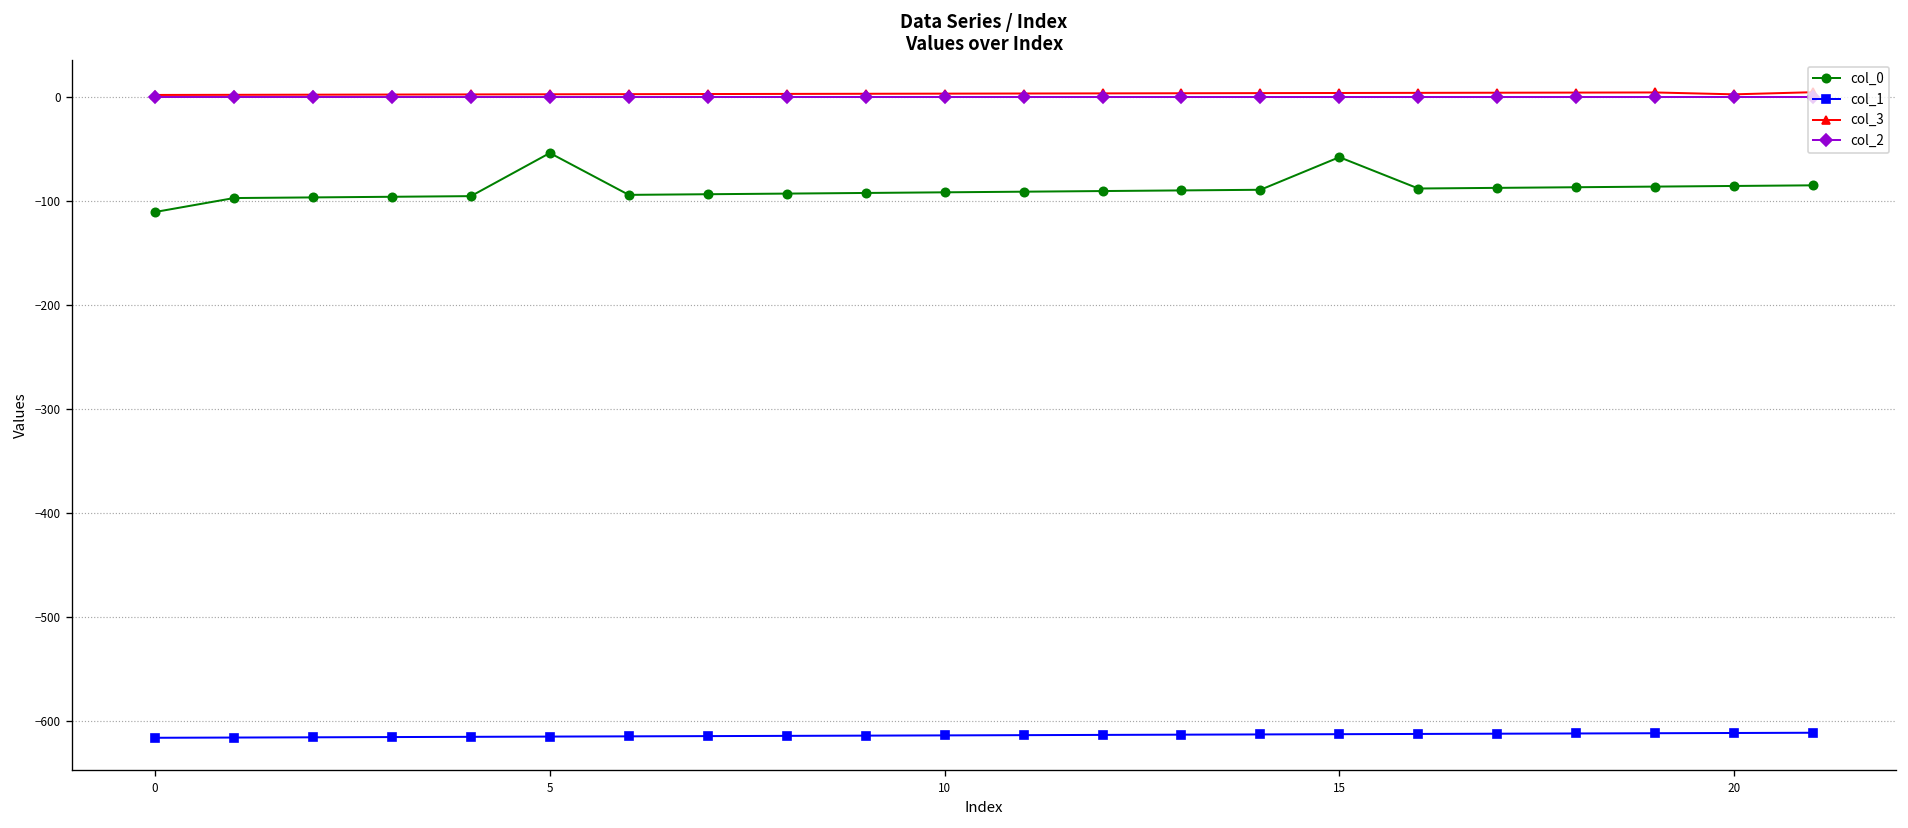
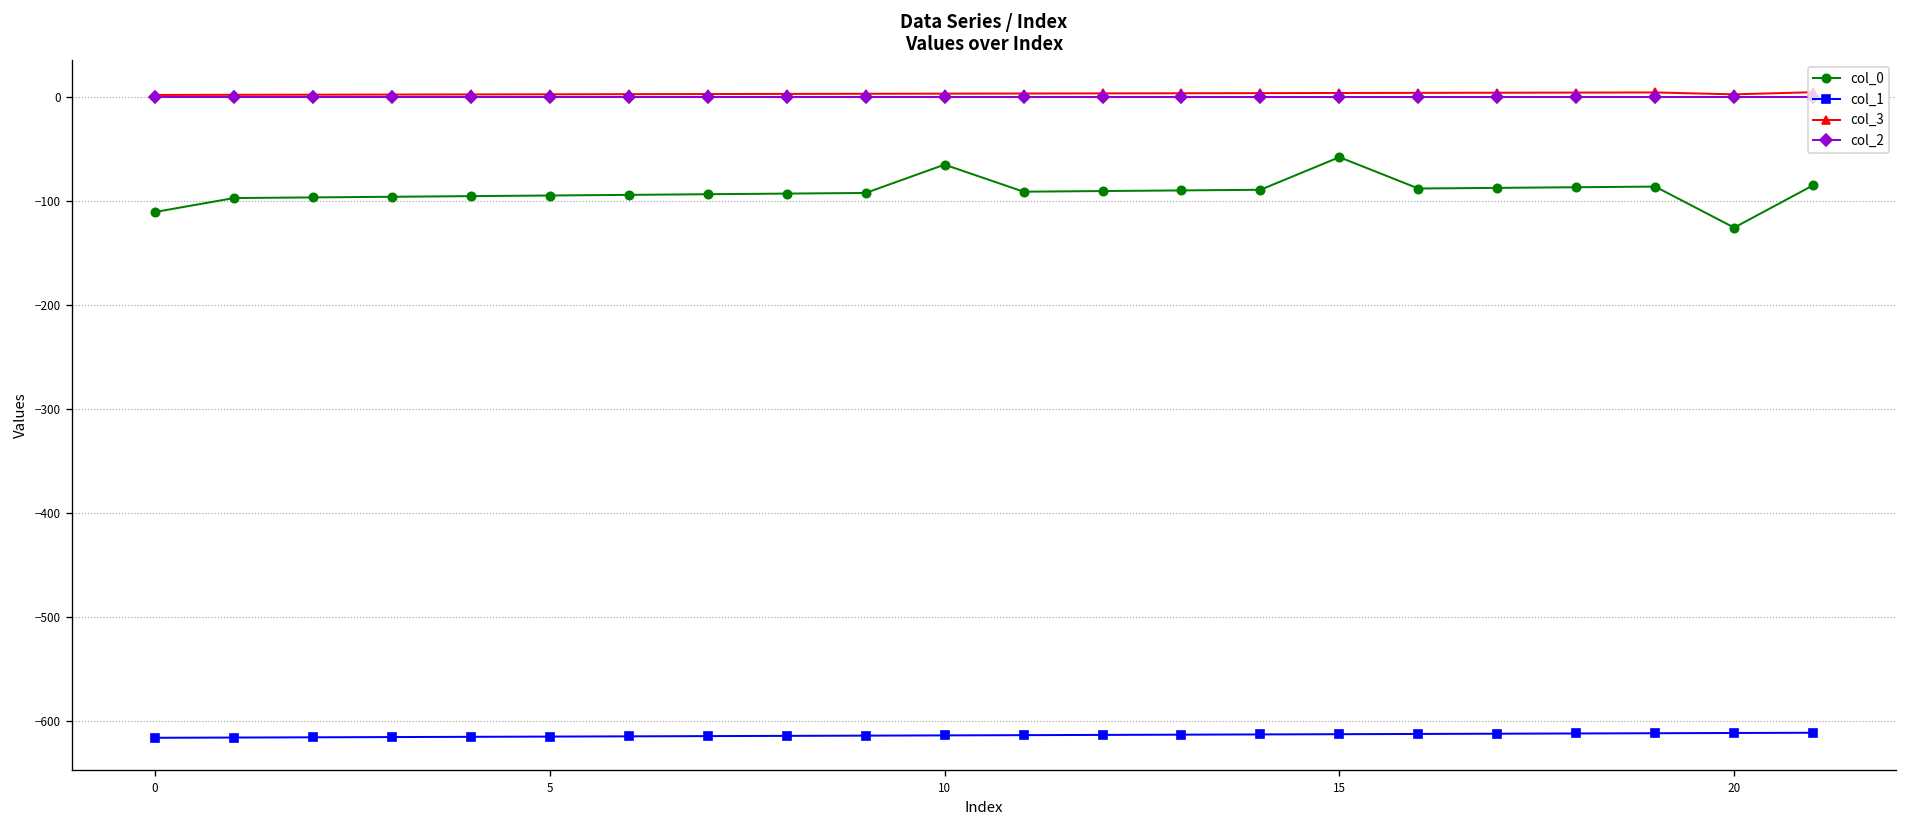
col_0, 5: -50 -> -90
col_0, 10: -90 -> -70
col_0, 20: -90 -> -130
